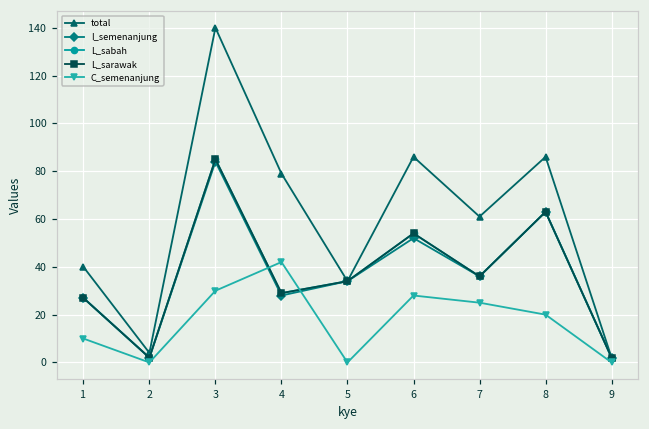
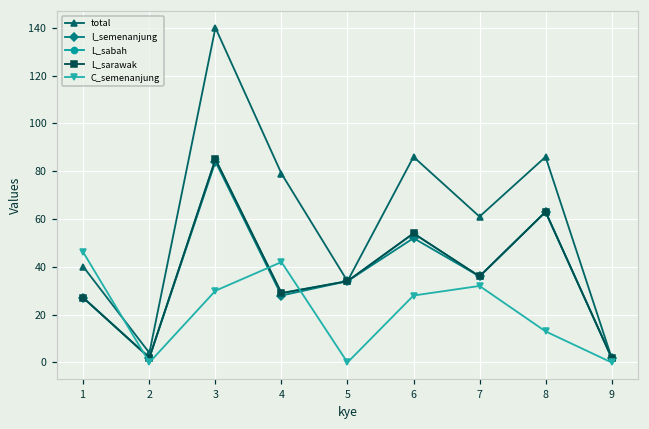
C_semenanjung, 1: 10 -> 46
C_semenanjung, 7: 25 -> 32
C_semenanjung, 8: 20 -> 13
